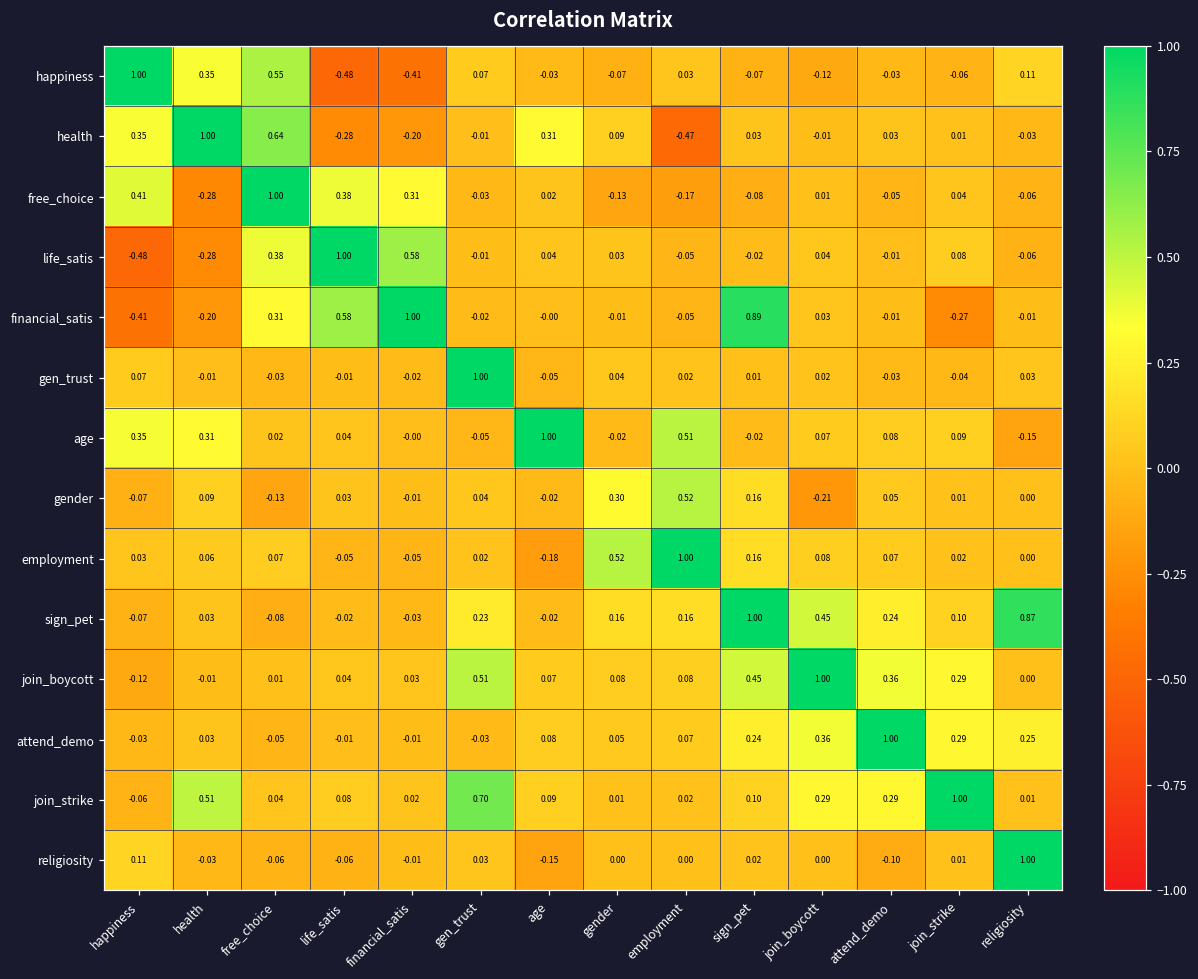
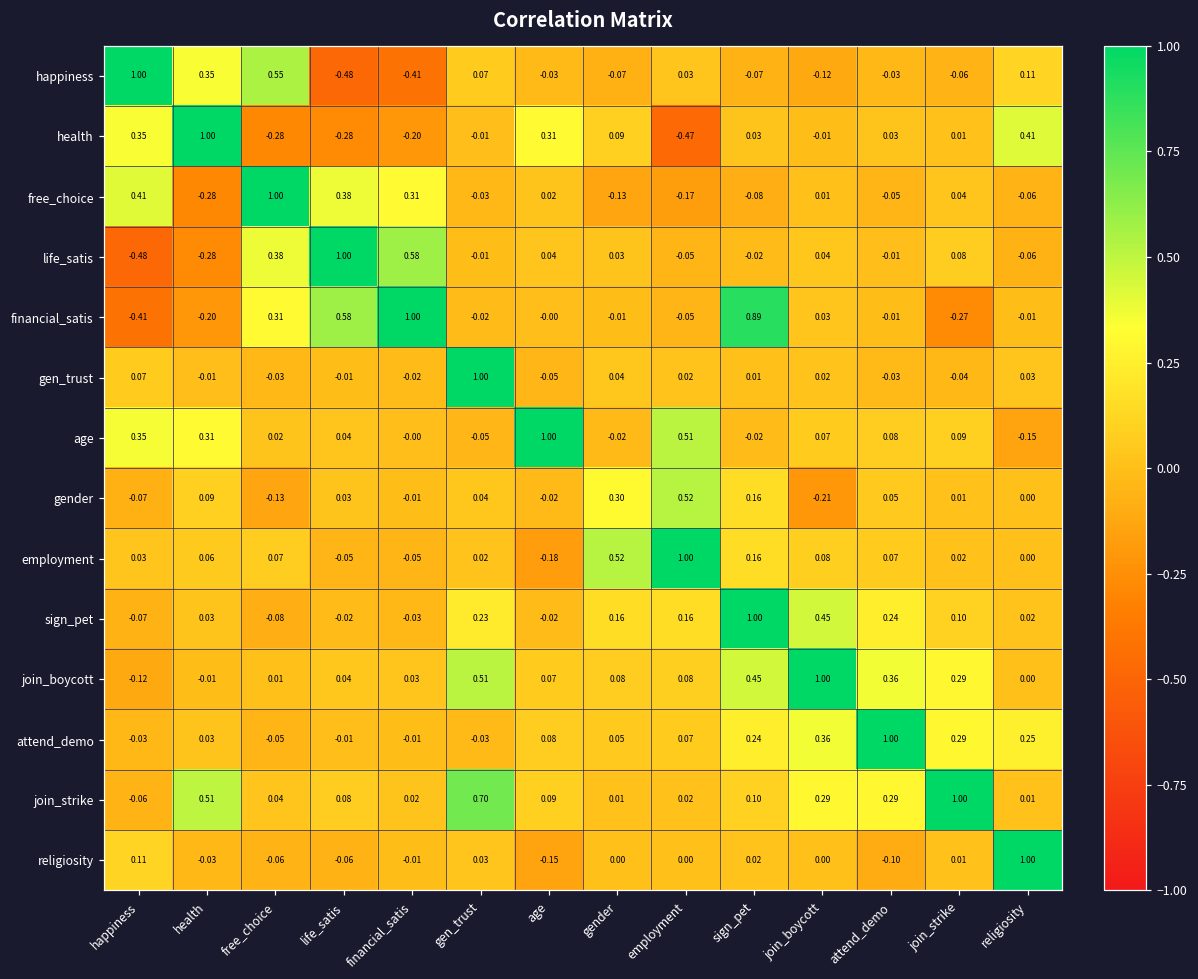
health, free_choice: 0.64 -> -0.28
health, religiosity: -0.03 -> 0.41
sign_pet, religiosity: 0.87 -> 0.02
